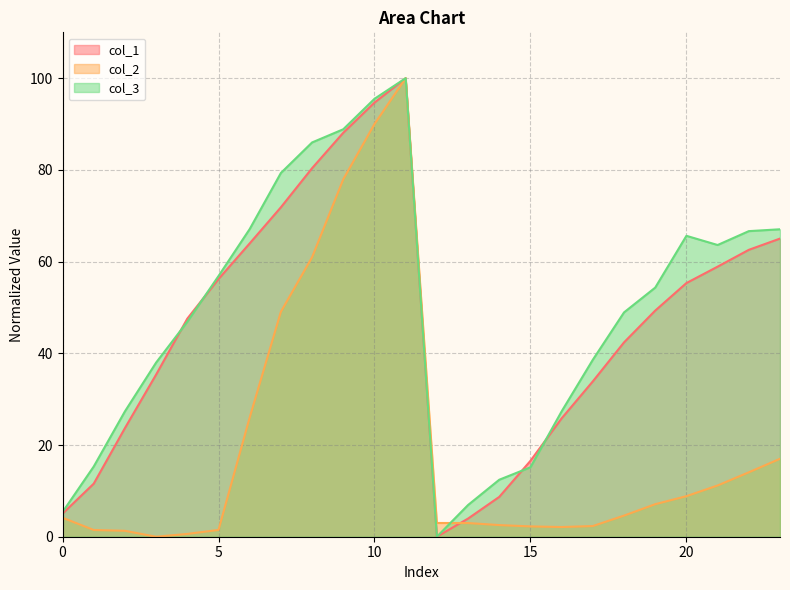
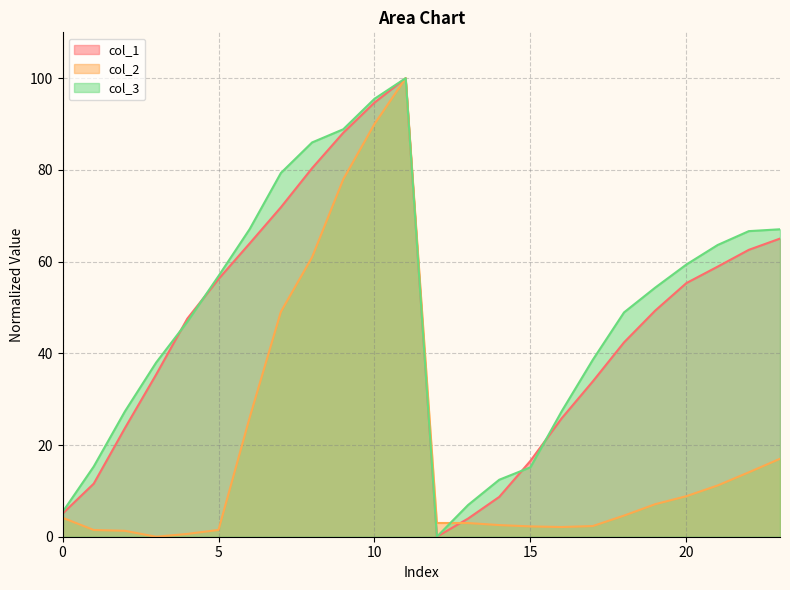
col_3, 20: 66 -> 59
